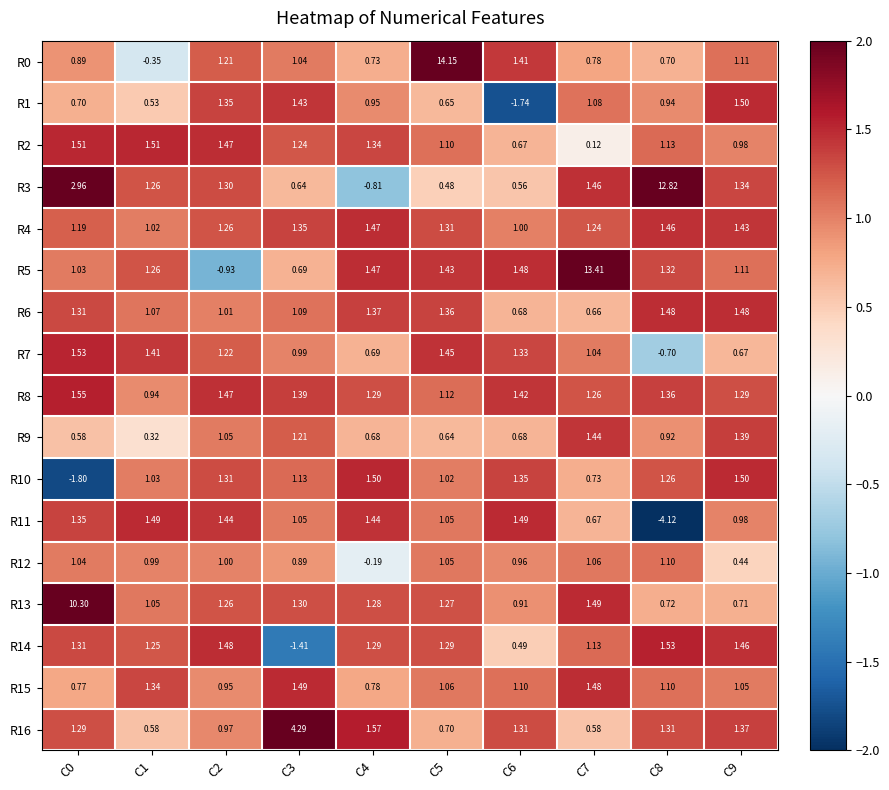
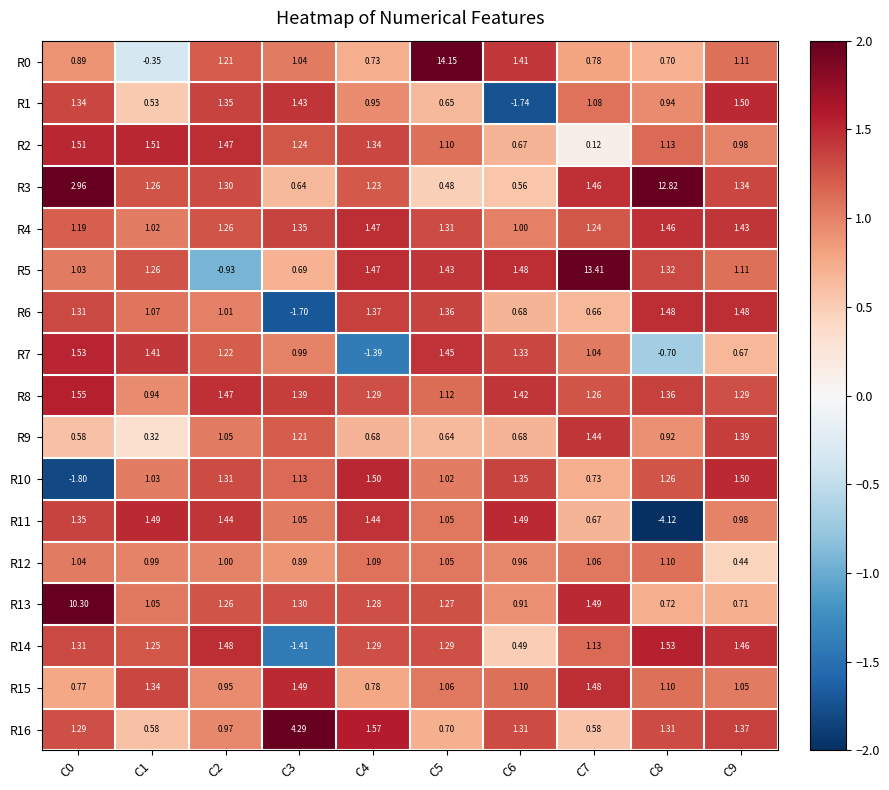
R1, C0: 0.70 -> 1.34
R3, C4: -0.81 -> 1.23
R6, C3: 1.09 -> -1.70
R7, C4: 0.69 -> -1.39
R12, C4: -0.19 -> 1.09
